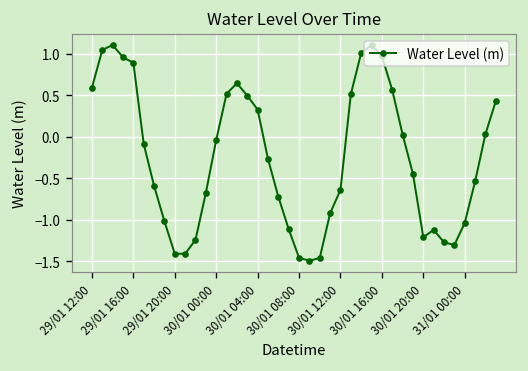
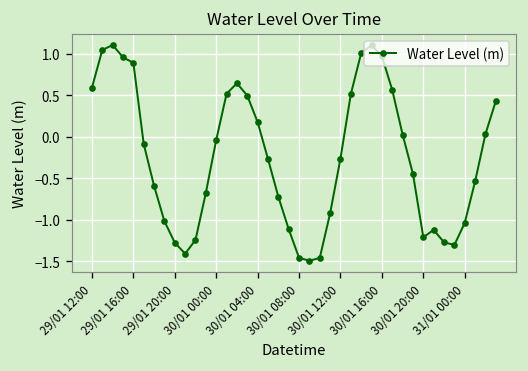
29/01 20:00: -1.4 -> -1.3
30/01 04:00: 0.3 -> 0.2
30/01 12:00: -0.6 -> -0.3
